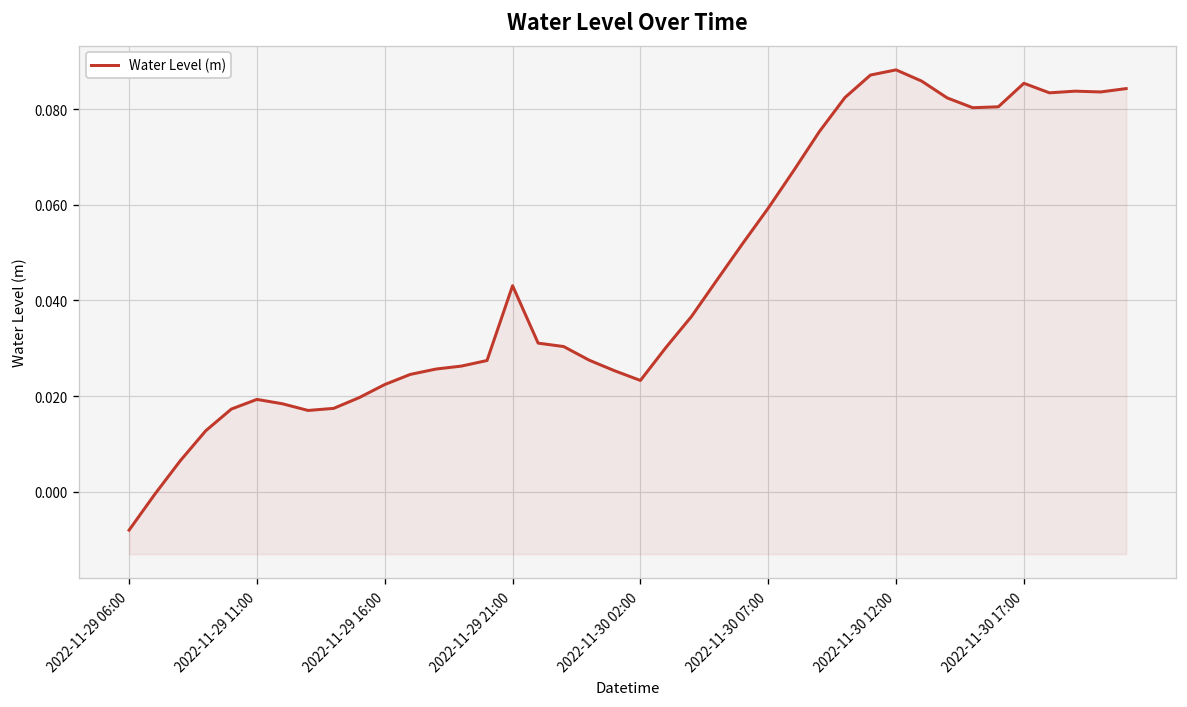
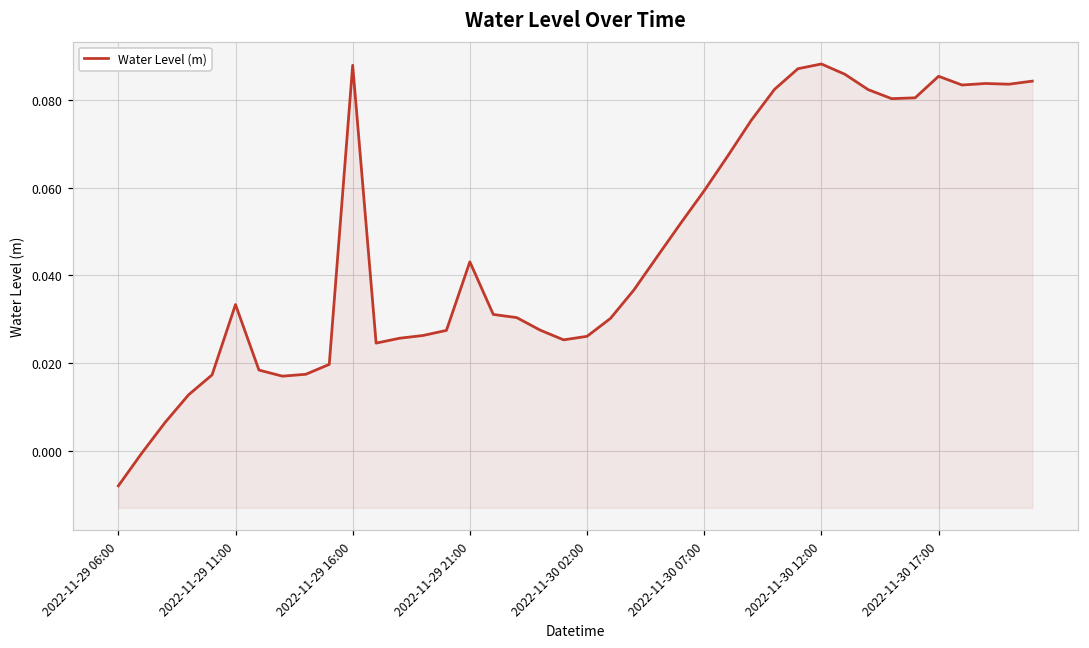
2022-11-29 11:00: 0.019 -> 0.033
2022-11-29 16:00: 0.022 -> 0.088
2022-11-30 02:00: 0.023 -> 0.026
